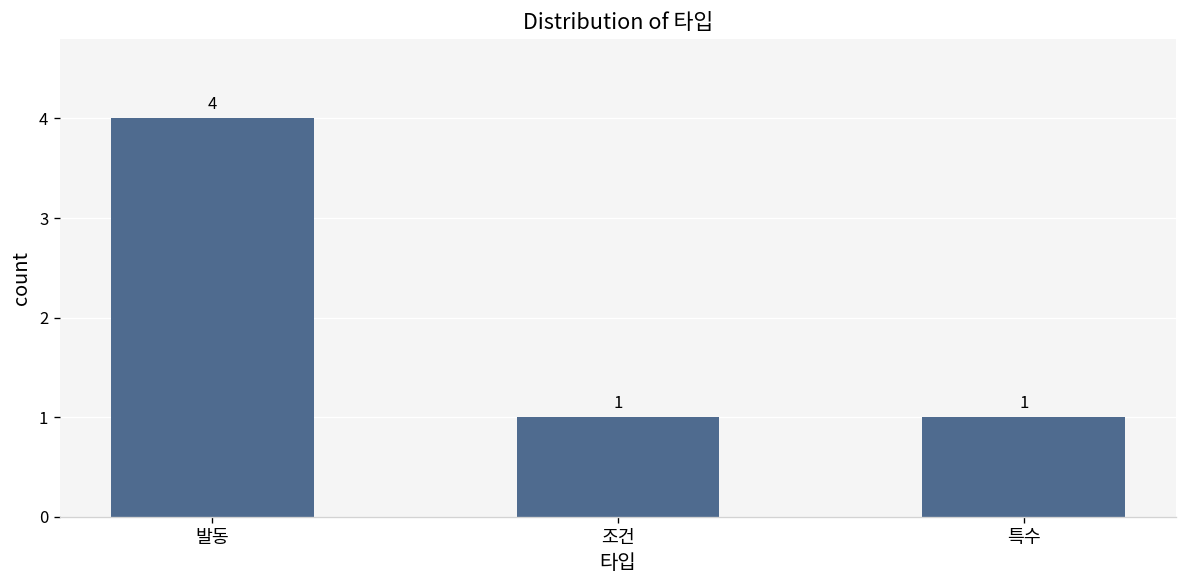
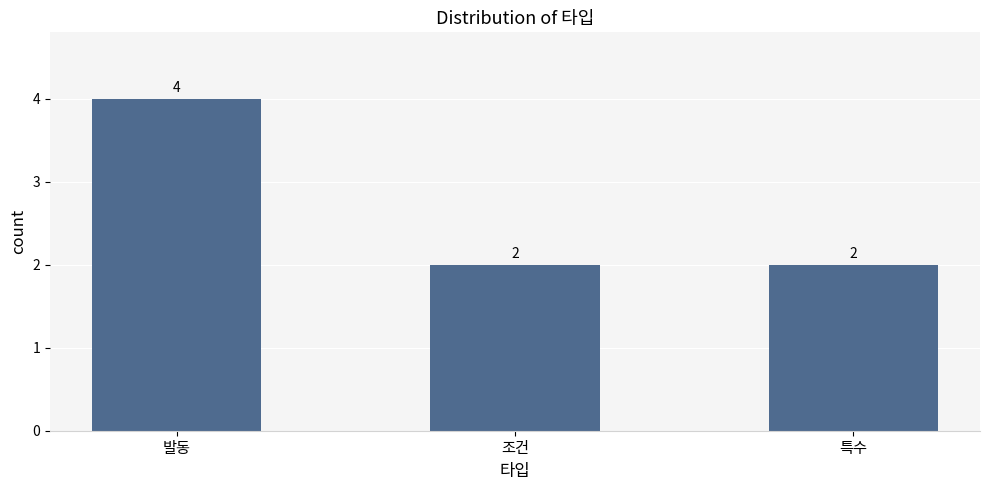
조건: 1 -> 2
특수: 1 -> 2
